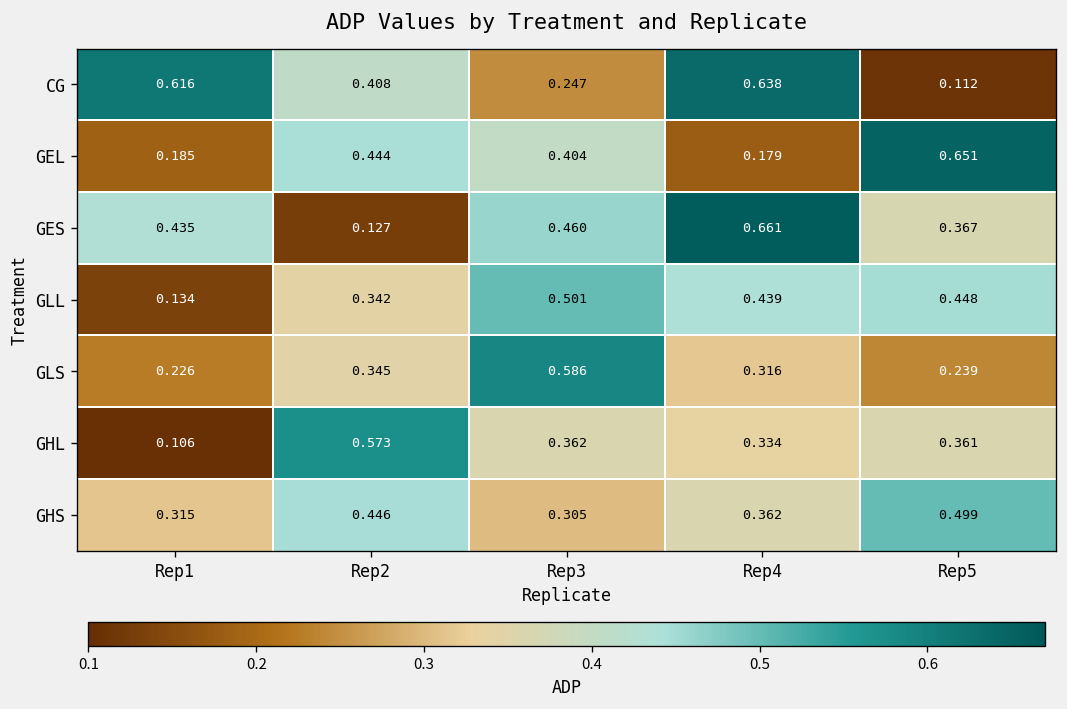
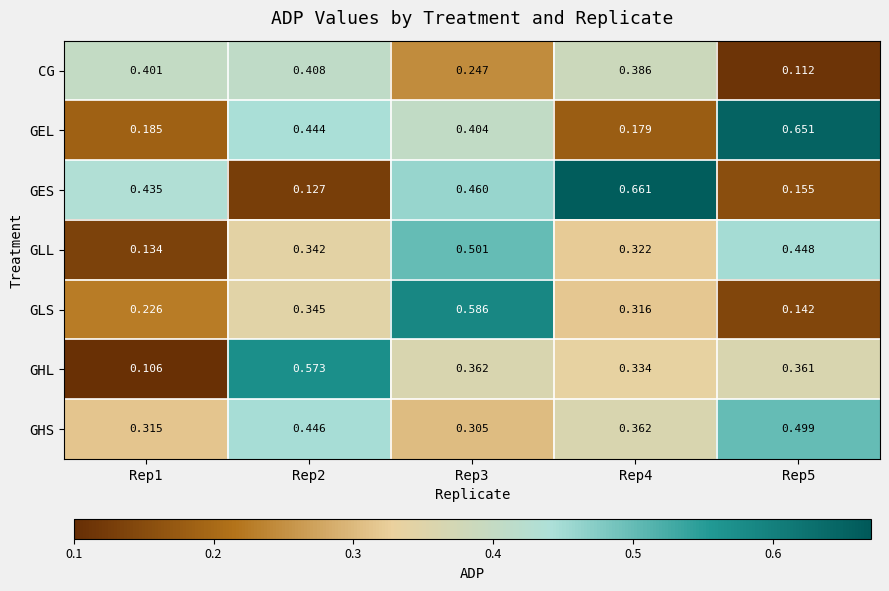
CG, Rep1: 0.616 -> 0.401
CG, Rep4: 0.638 -> 0.386
GES, Rep5: 0.367 -> 0.155
GLL, Rep4: 0.439 -> 0.322
GLS, Rep5: 0.239 -> 0.142
